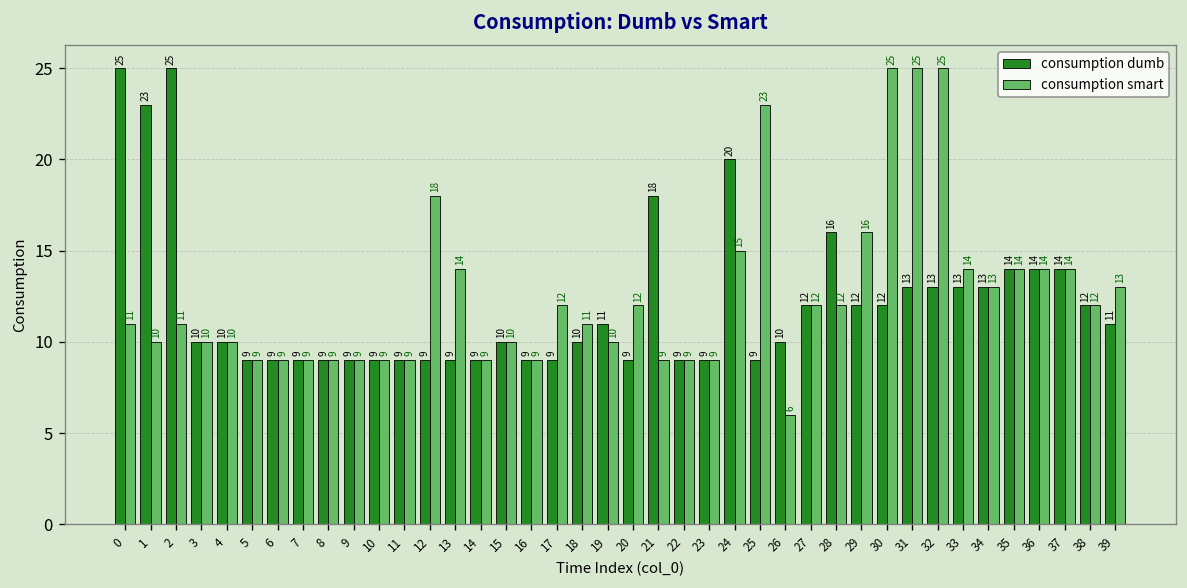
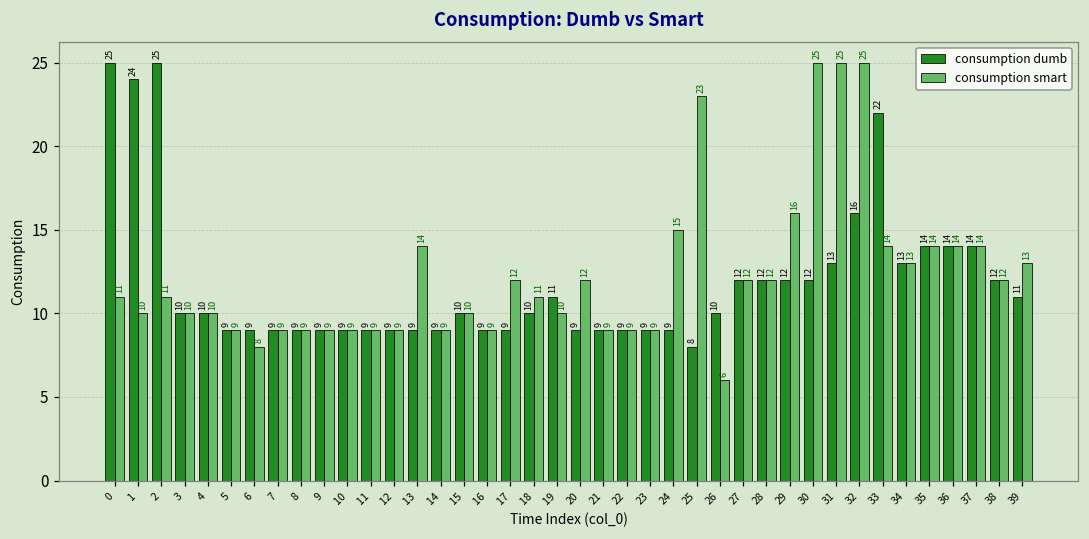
consumption dumb, 1: 23 -> 24
consumption smart, 6: 9 -> 8
consumption smart, 12: 18 -> 9
consumption dumb, 21: 18 -> 9
consumption dumb, 24: 20 -> 9
consumption dumb, 25: 9 -> 8
consumption dumb, 28: 16 -> 12
consumption dumb, 32: 13 -> 16
consumption dumb, 33: 13 -> 22
